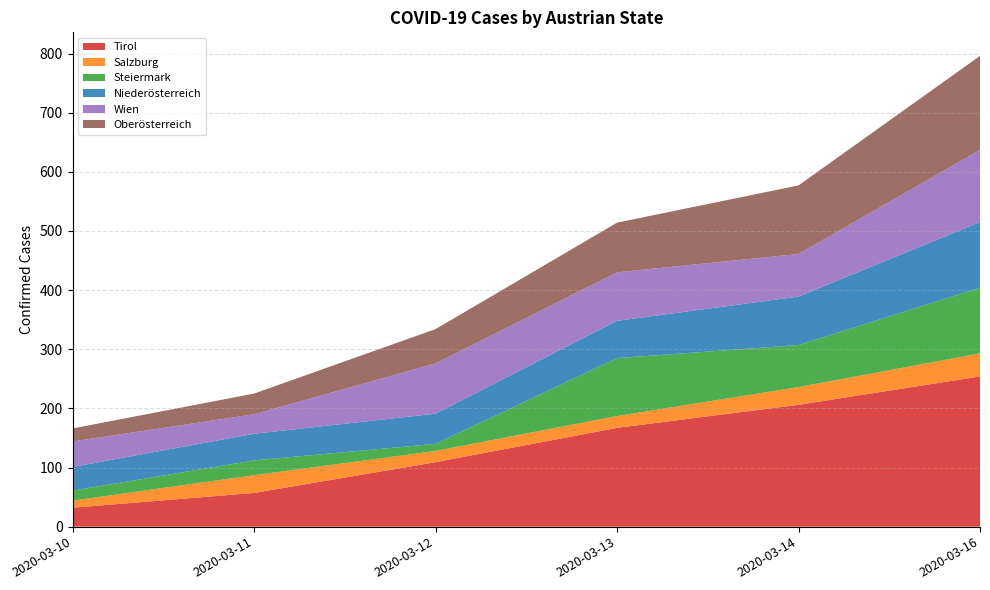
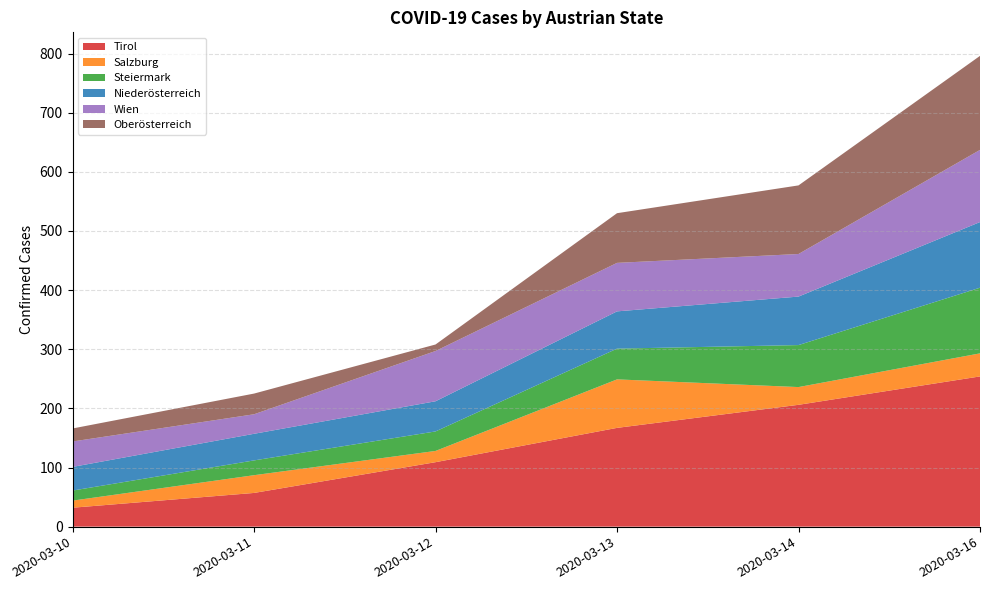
Steiermark, 2020-03-12: 10 -> 30
Oberösterreich, 2020-03-12: 60 -> 10
Salzburg, 2020-03-13: 20 -> 80
Steiermark, 2020-03-13: 100 -> 50
